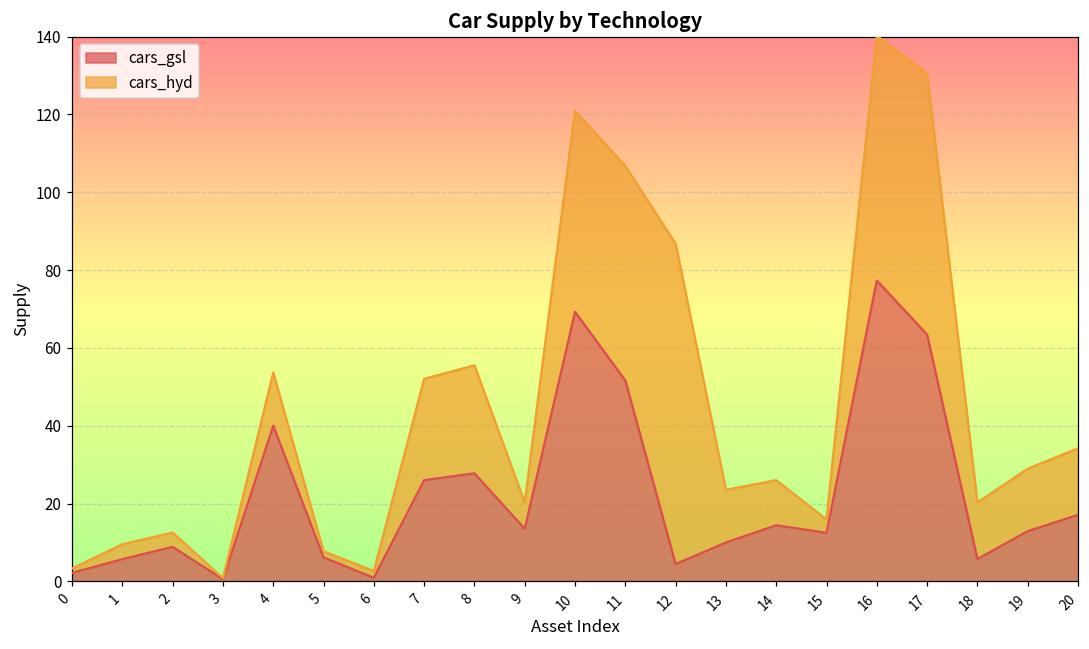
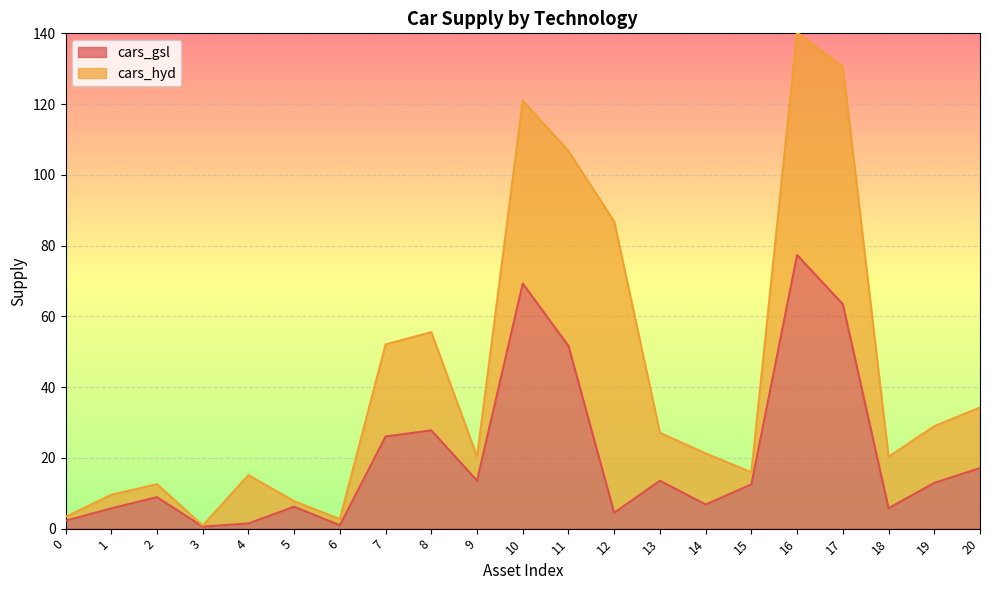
cars_gsl, 4: 40 -> 1
cars_gsl, 13: 10 -> 14
cars_gsl, 14: 14 -> 7
cars_hyd, 14: 12 -> 14
